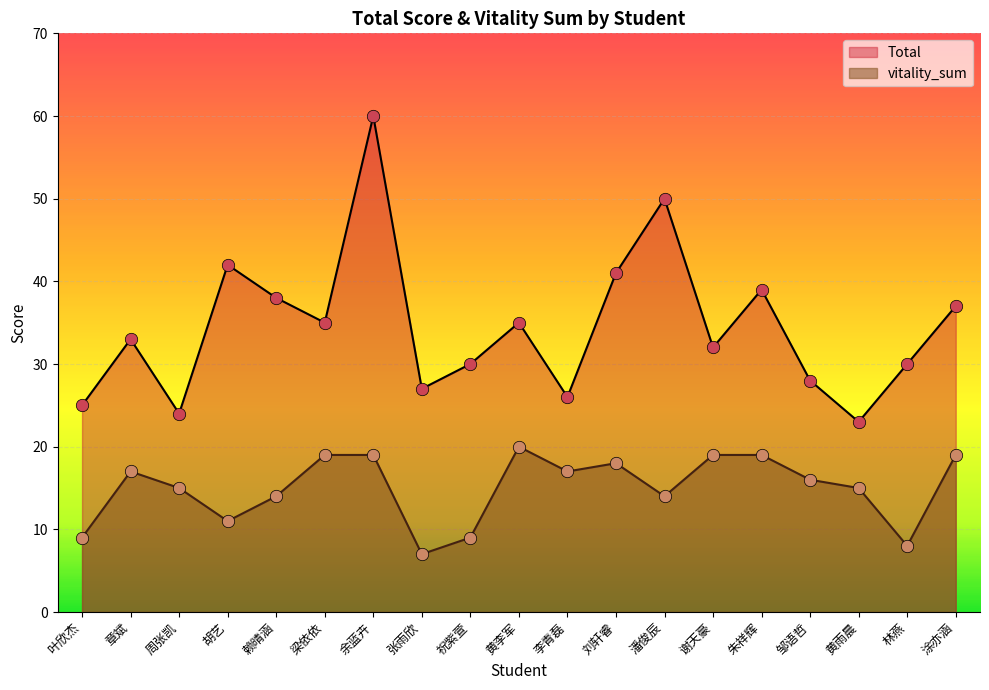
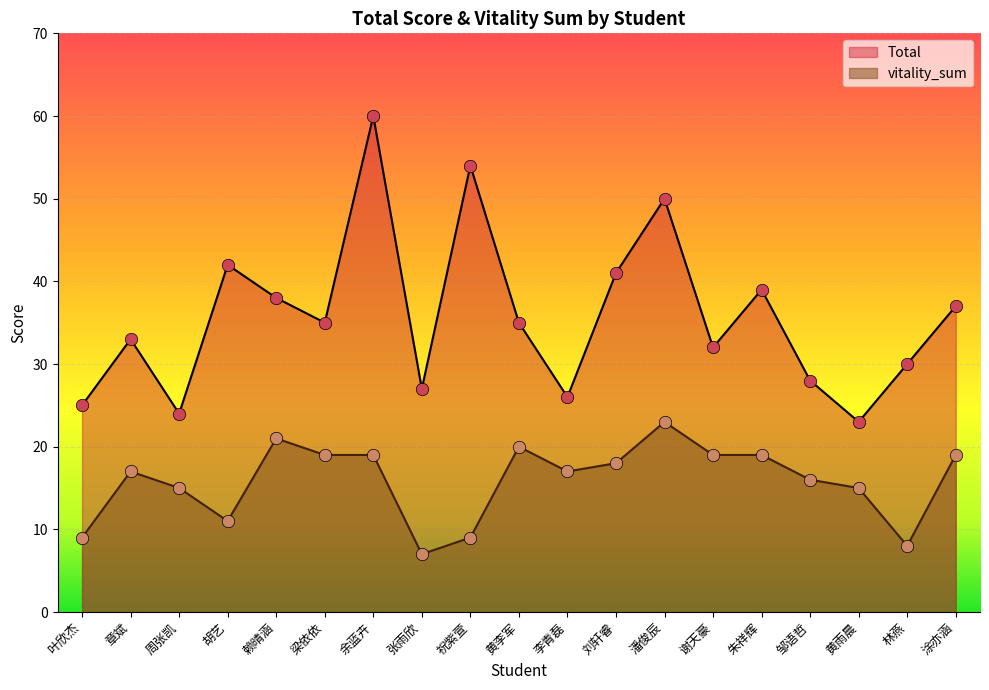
vitality_sum, 赖晴涵: 14 -> 21
Total, 祝紫萱: 30 -> 54
vitality_sum, 潘俊辰: 14 -> 23
